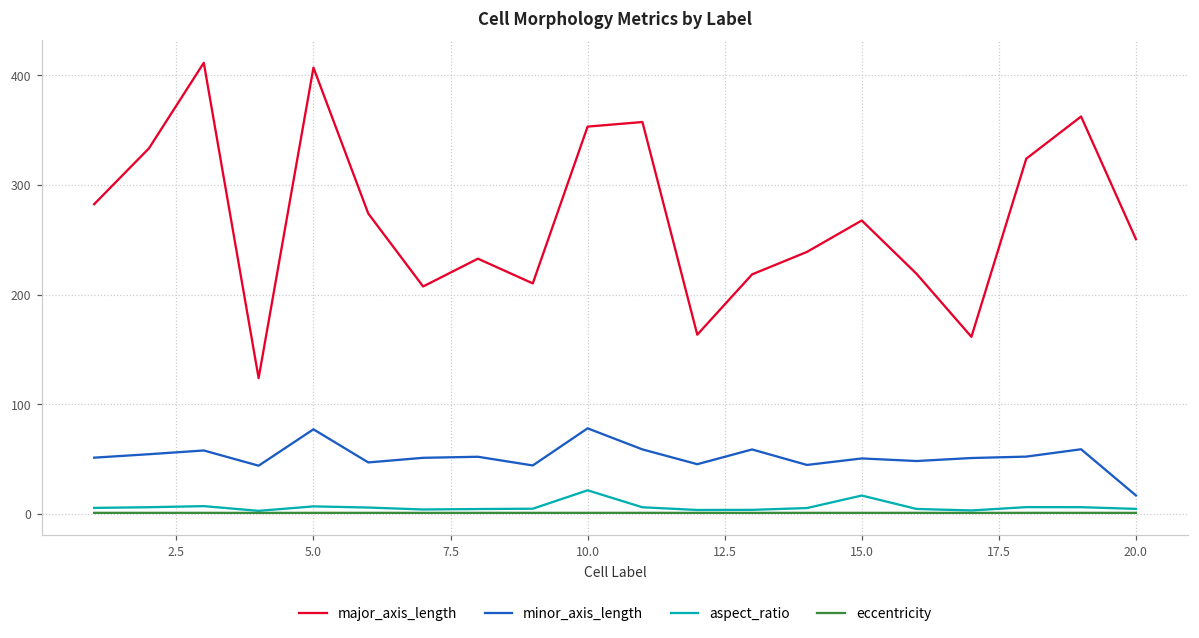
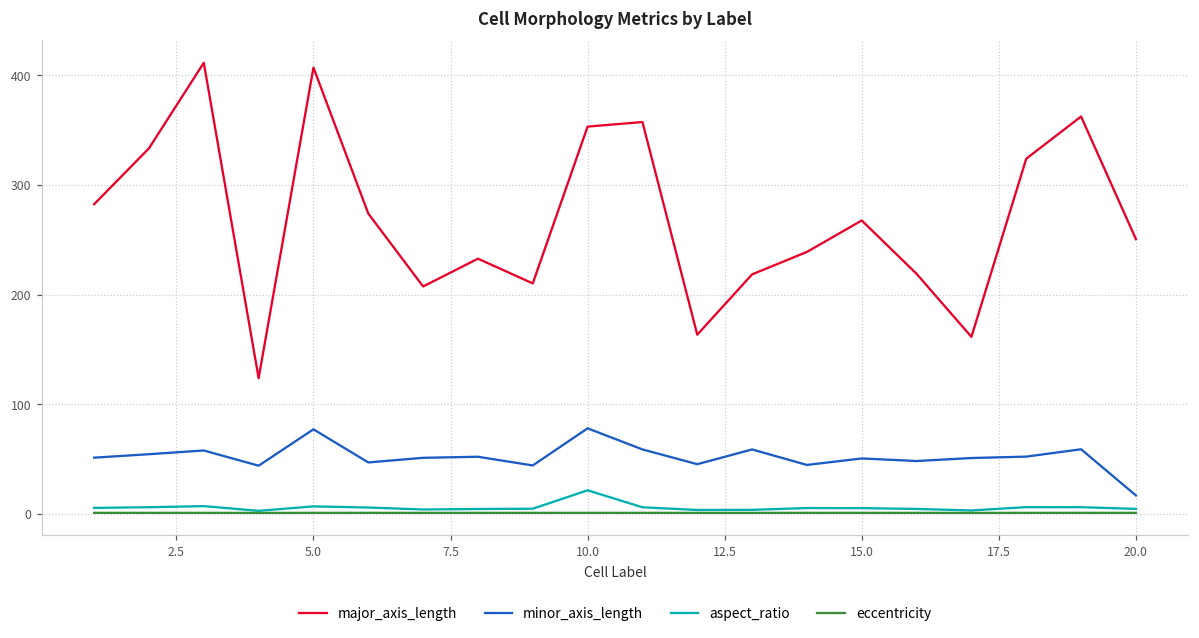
aspect_ratio, 15.0: 20 -> 10
